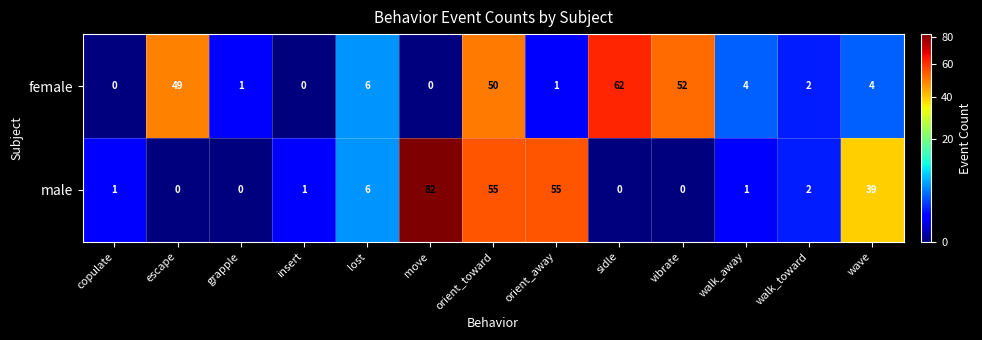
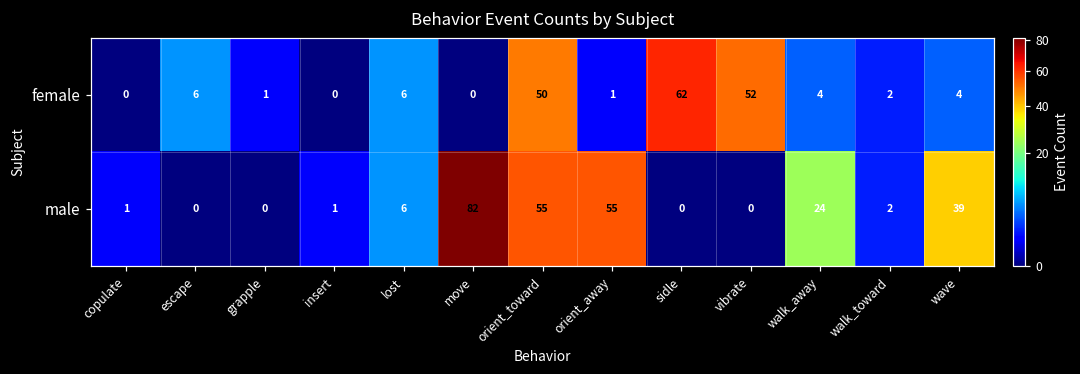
female, escape: 49 -> 6
male, walk_away: 1 -> 24
